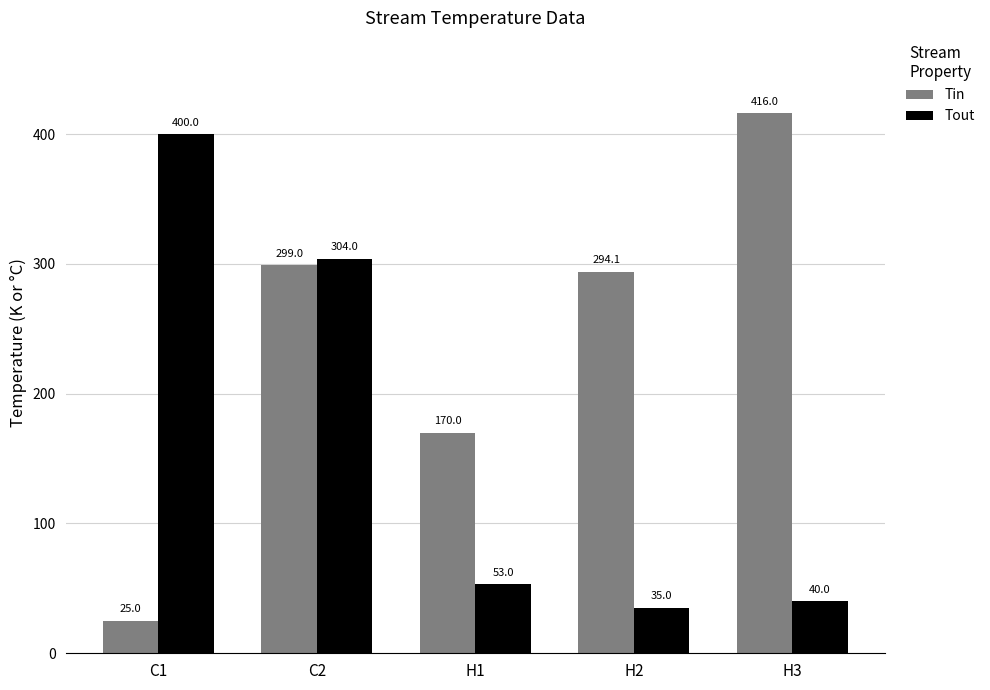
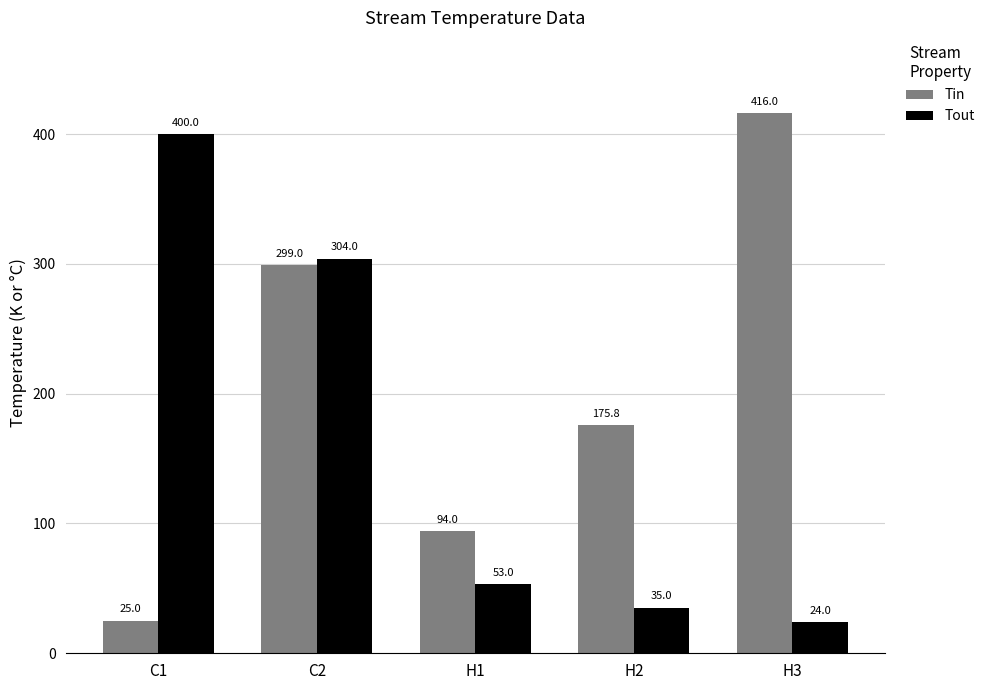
Tin, H1: 170.0 -> 94.0
Tin, H2: 294.1 -> 175.8
Tout, H3: 40.0 -> 24.0
